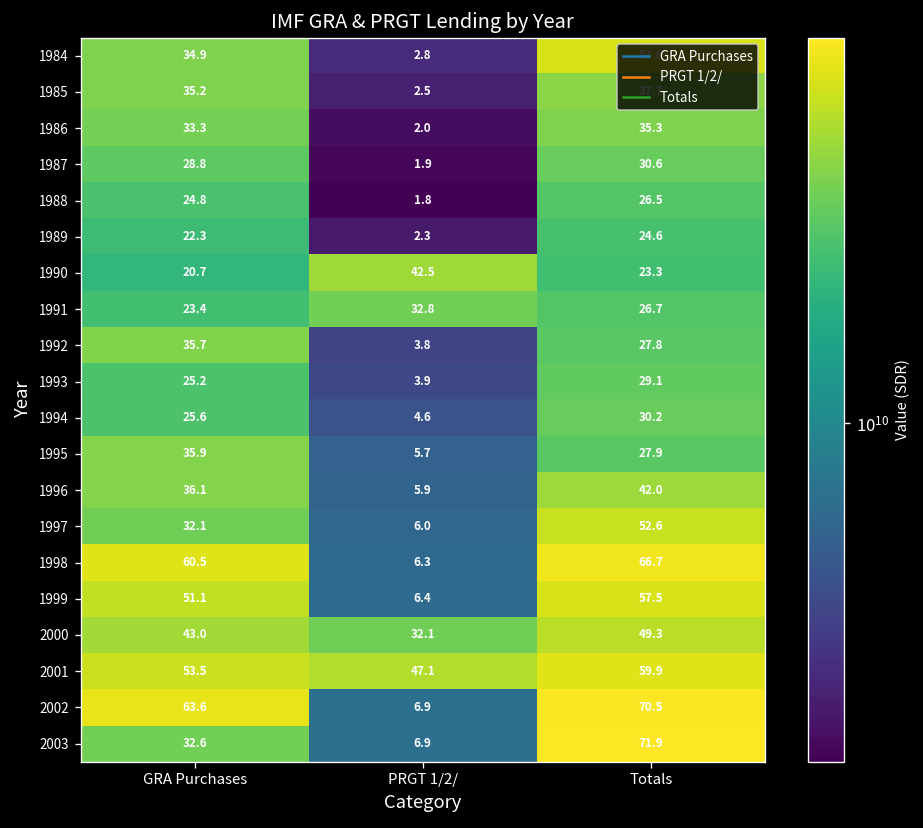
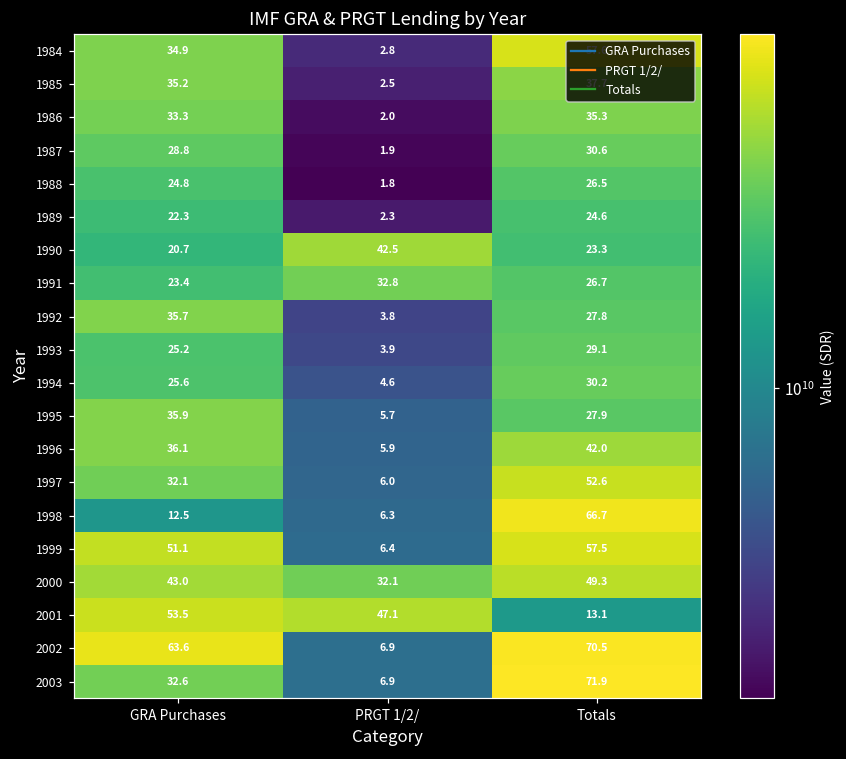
1998, GRA Purchases: 60.5 -> 12.5
2001, Totals: 59.9 -> 13.1
